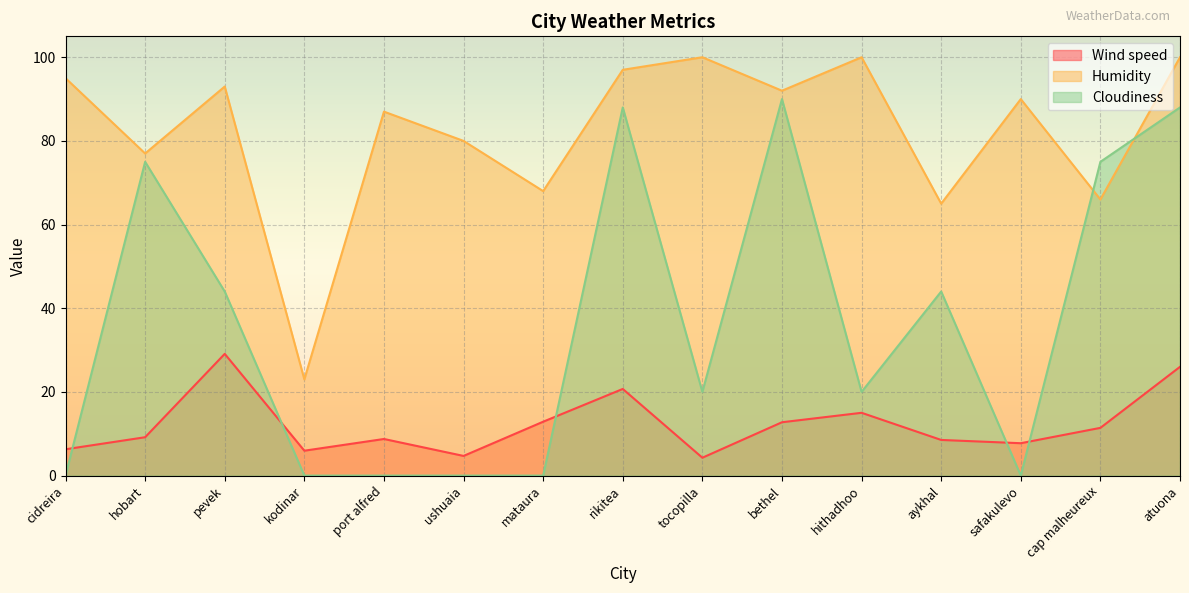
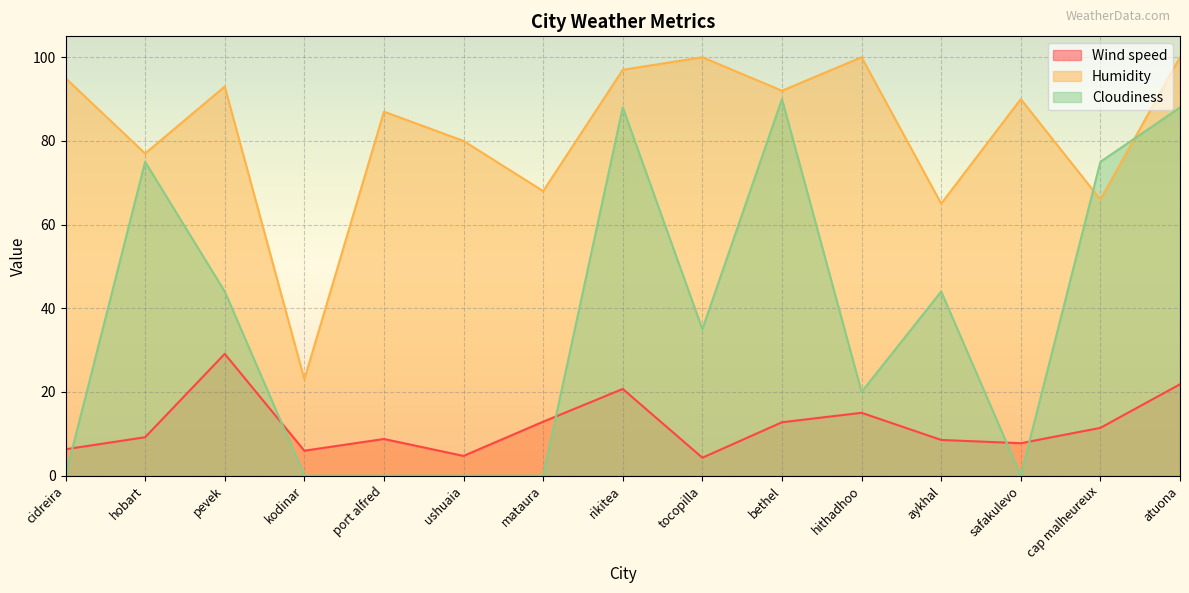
Cloudiness, tocopilla: 20 -> 35
Wind speed, atuona: 26 -> 22
